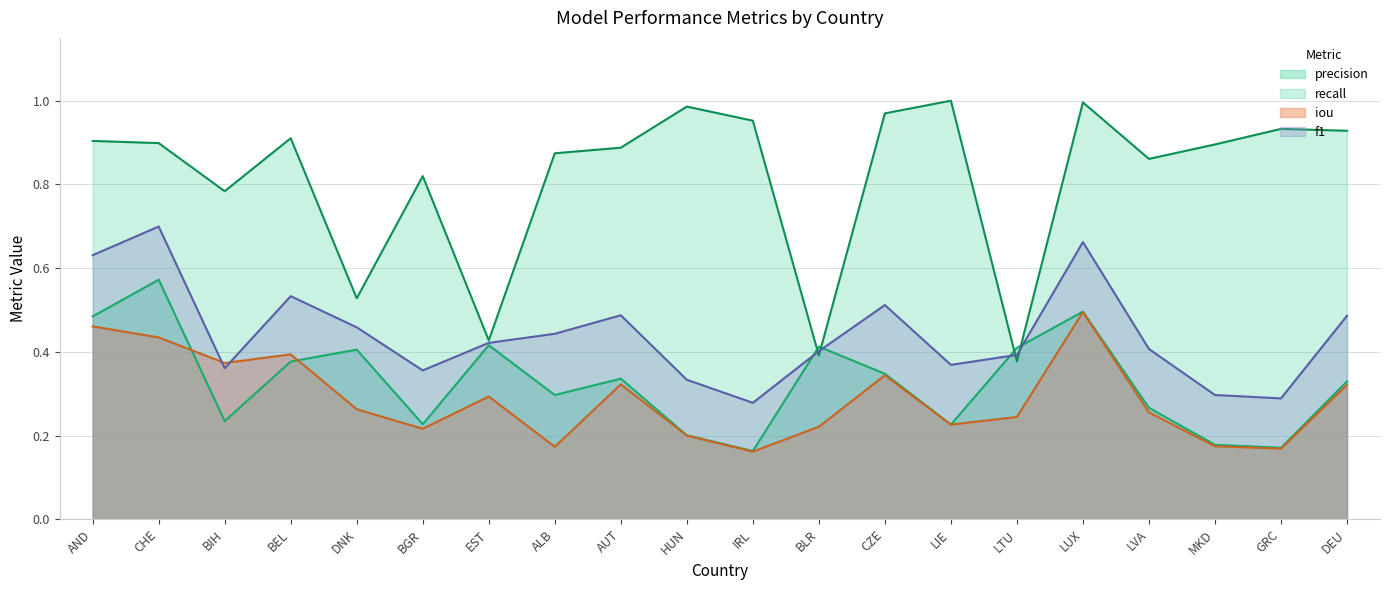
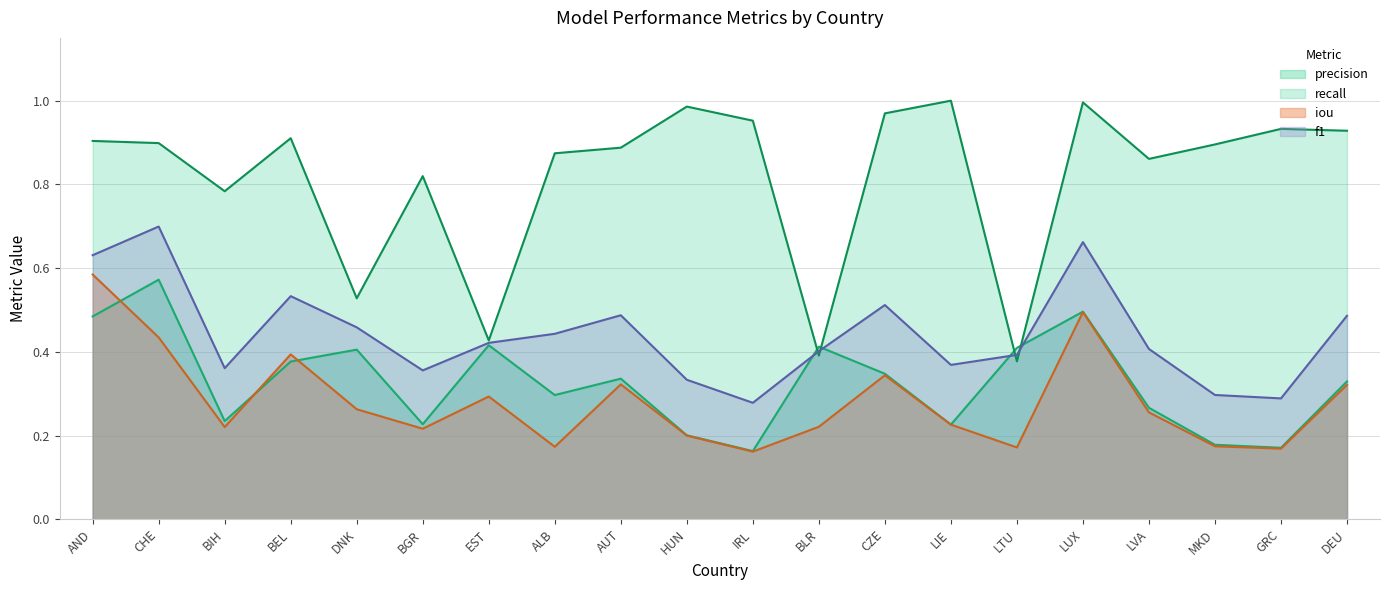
iou, AND: 0.46 -> 0.58
iou, BIH: 0.37 -> 0.22
iou, LTU: 0.24 -> 0.17
